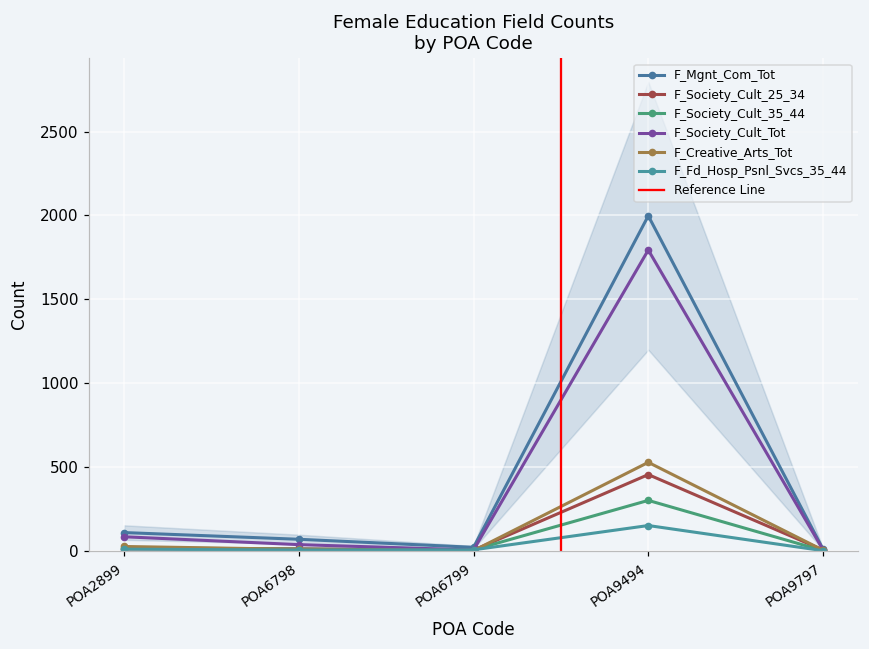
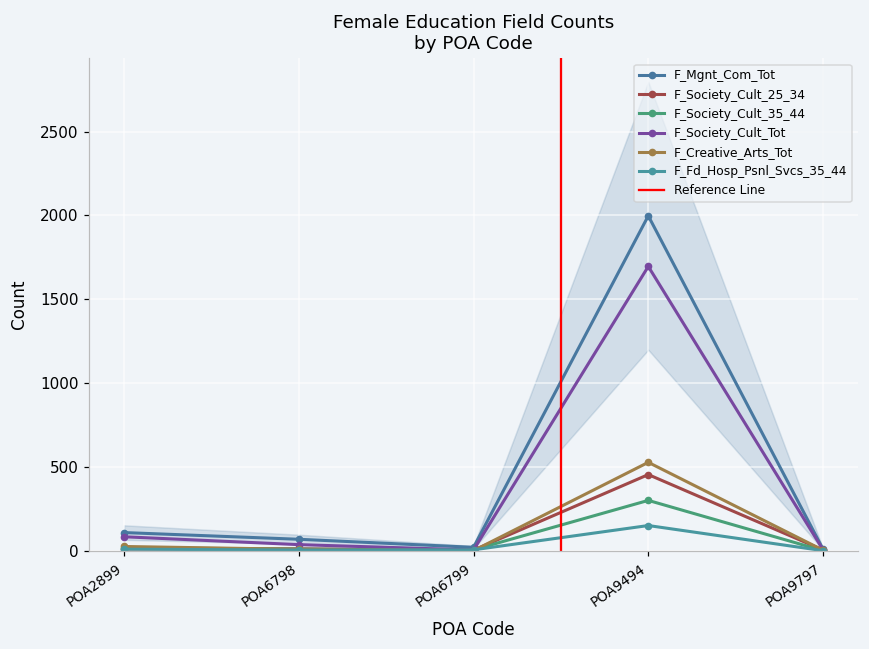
F_Society_Cult_Tot, POA9494: 1790 -> 1700
